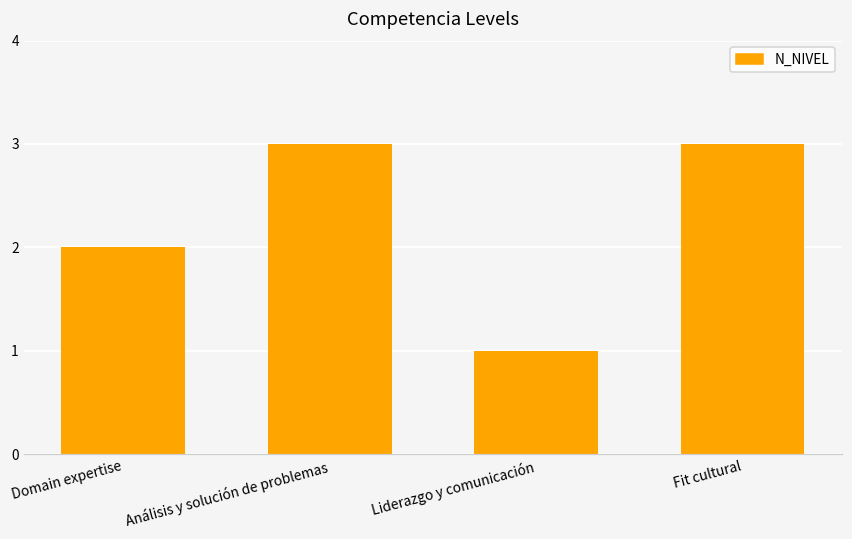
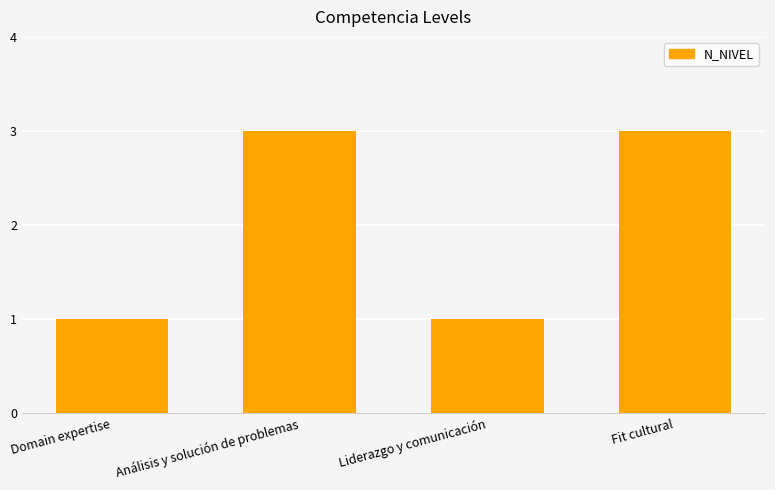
Domain expertise: 2 -> 1
